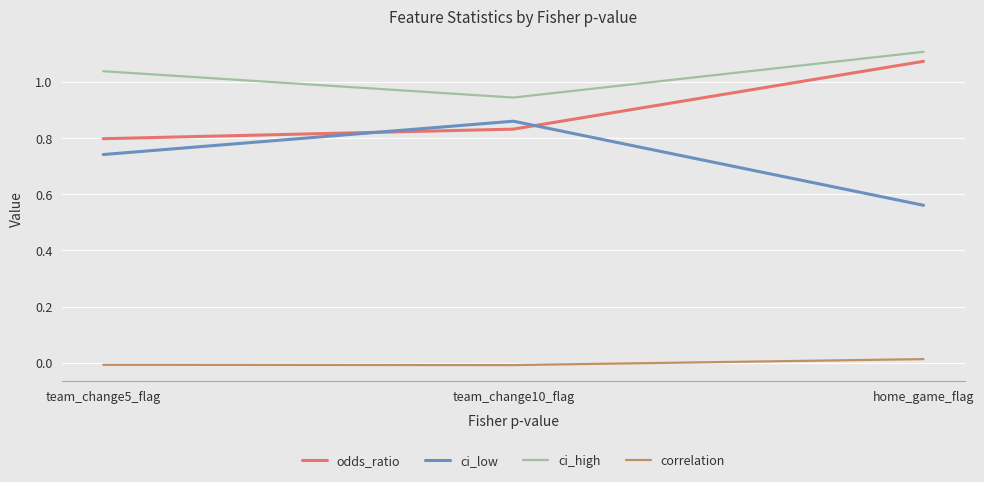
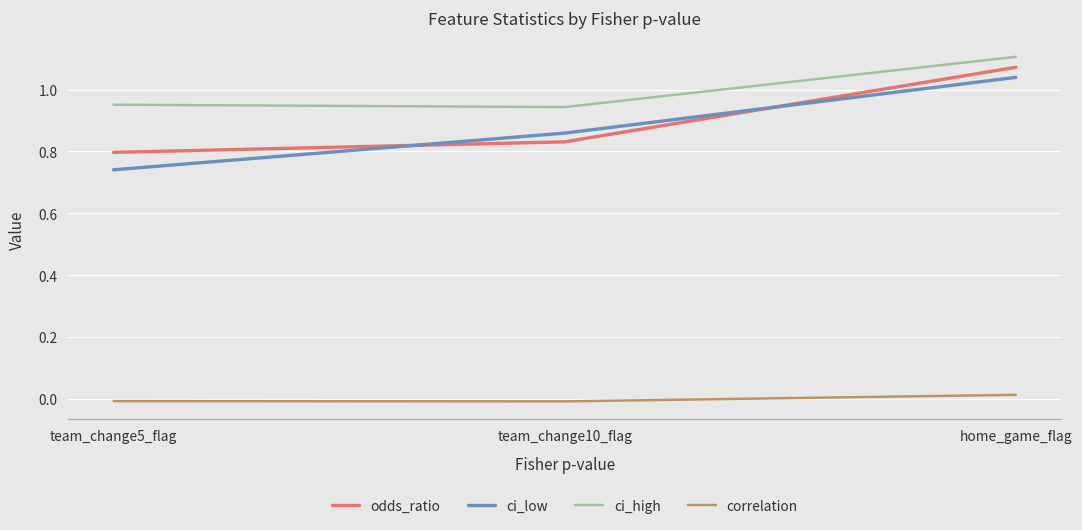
ci_high, team_change5_flag: 1.04 -> 0.95
ci_low, home_game_flag: 0.56 -> 1.04
